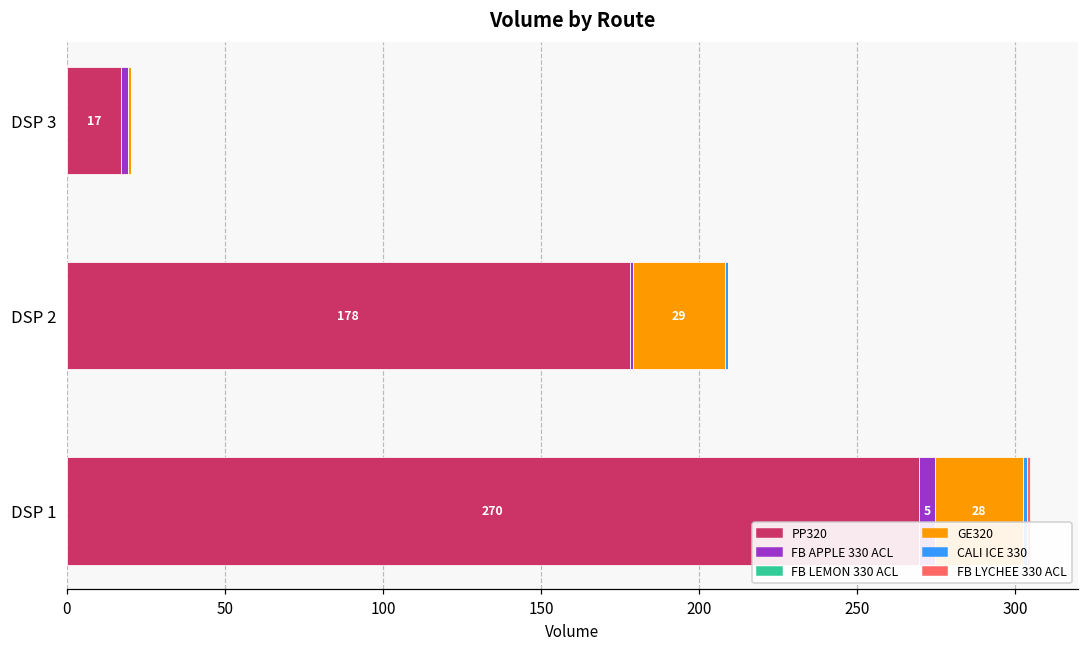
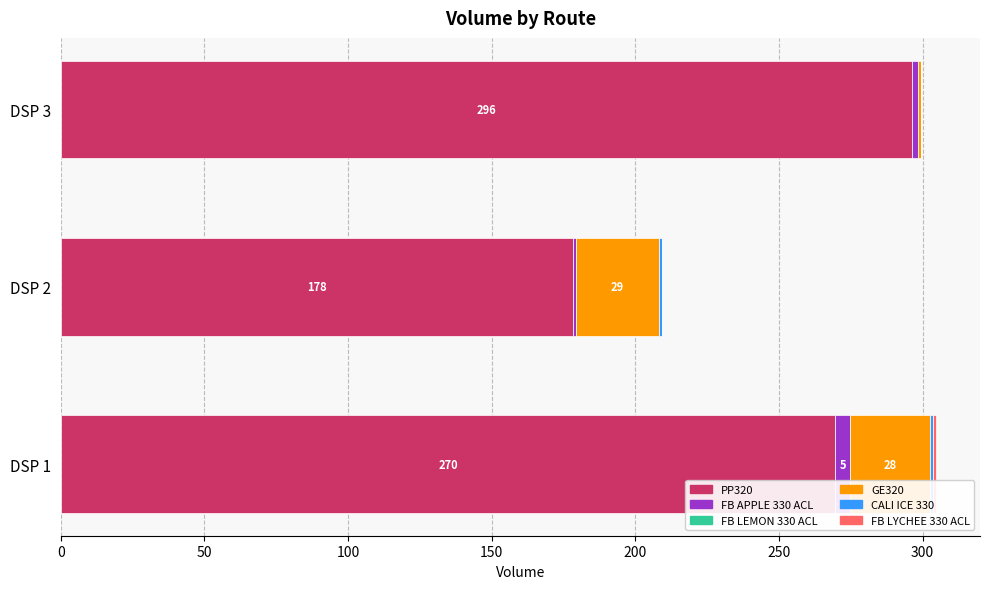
PP320, DSP 3: 17 -> 296
